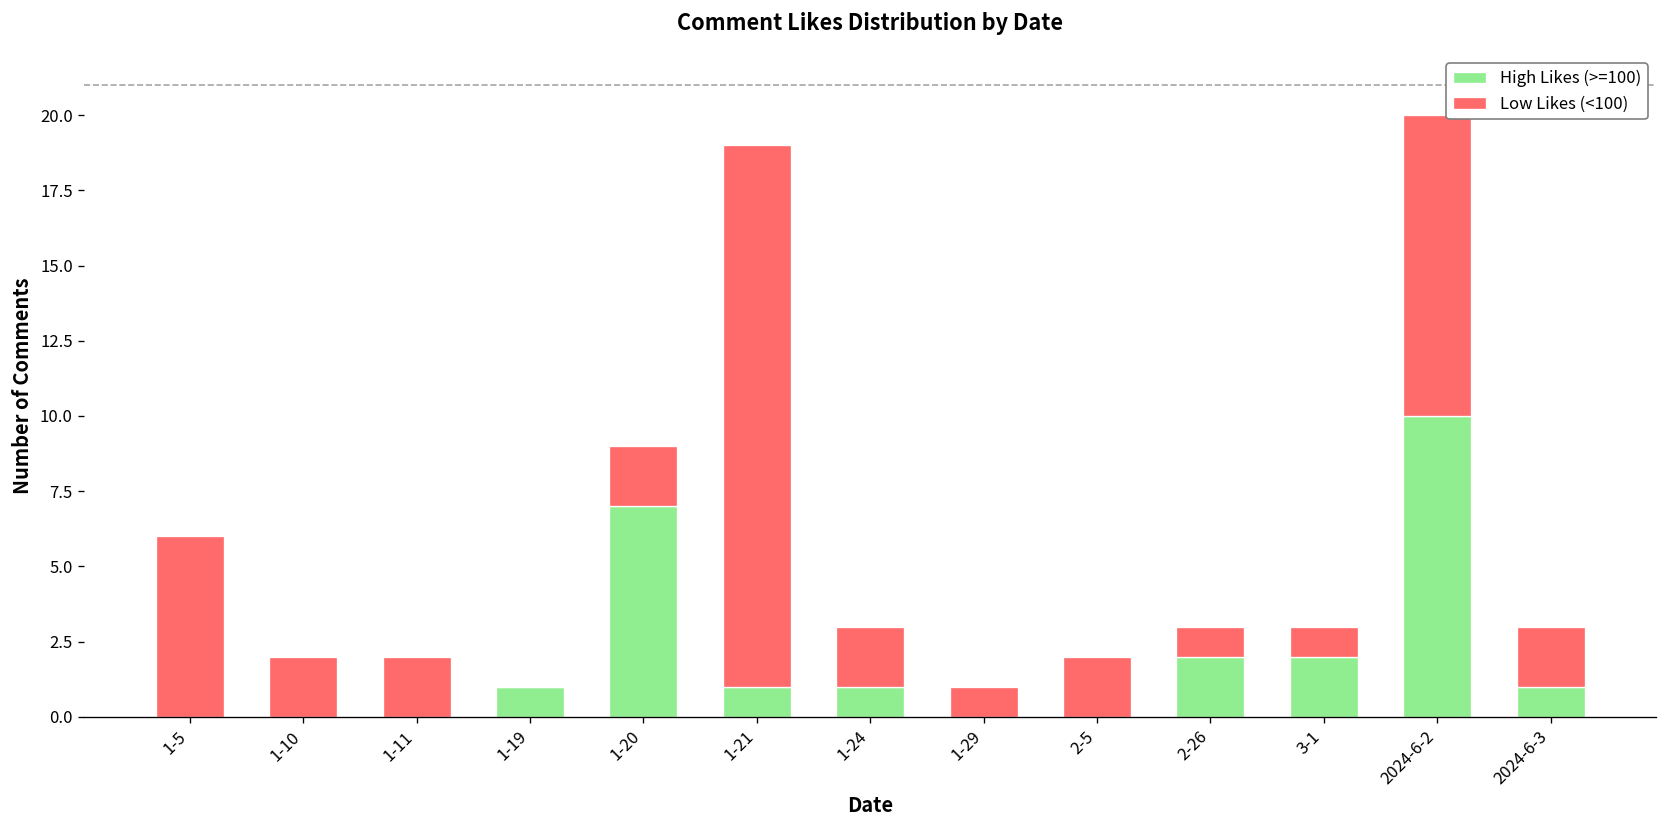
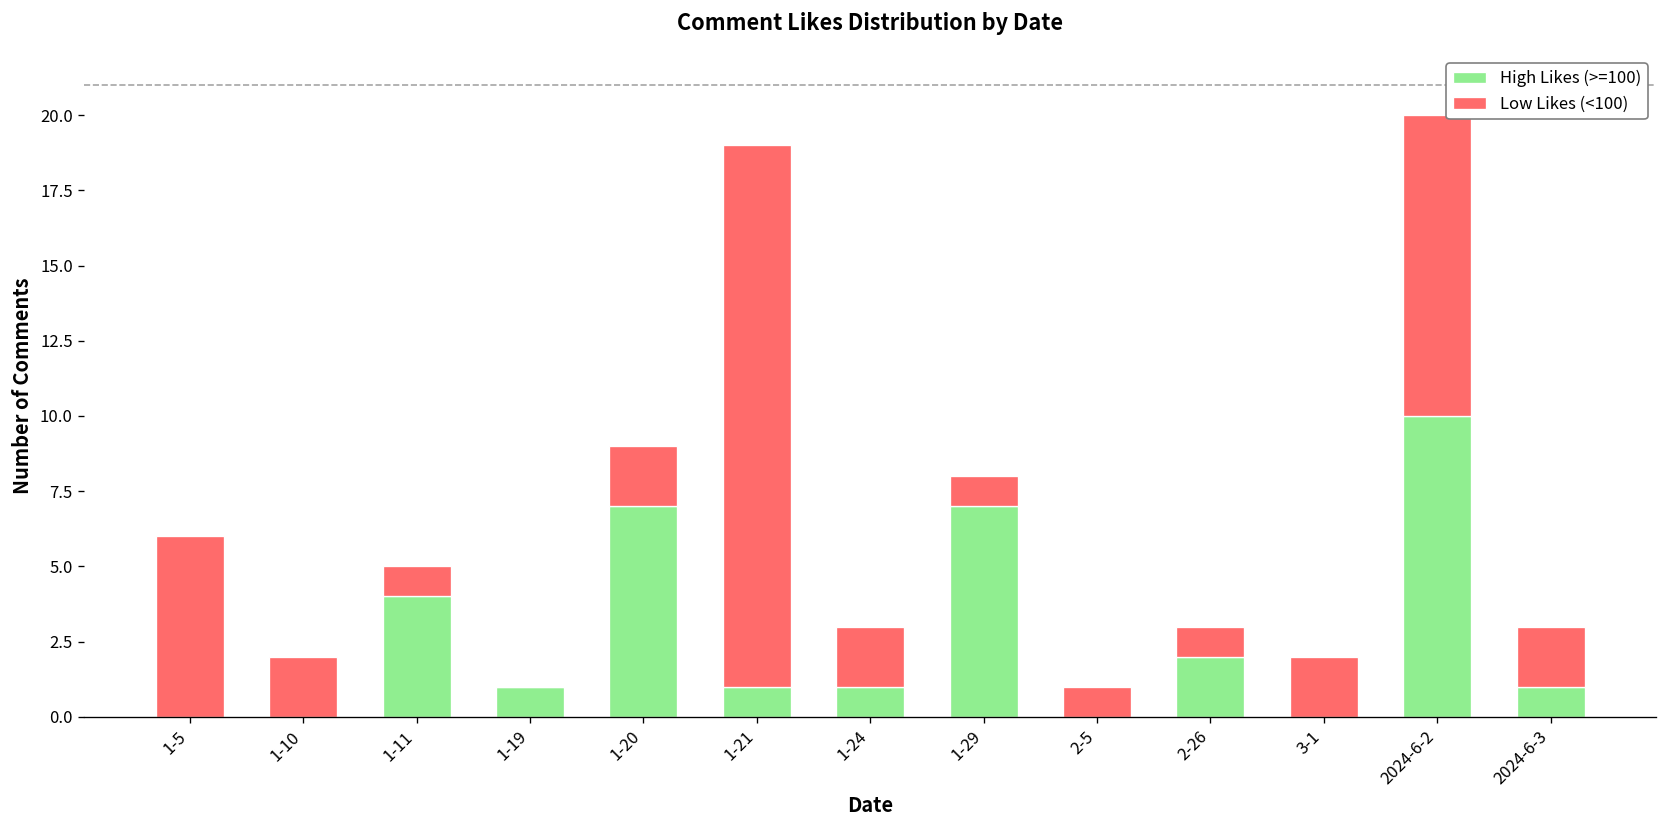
High Likes (>=100), 1-11: 0 -> 4
Low Likes (<100), 1-11: 2 -> 1
High Likes (>=100), 1-29: 0 -> 7
Low Likes (<100), 2-5: 2 -> 1
High Likes (>=100), 3-1: 2 -> 0
Low Likes (<100), 3-1: 1 -> 2
